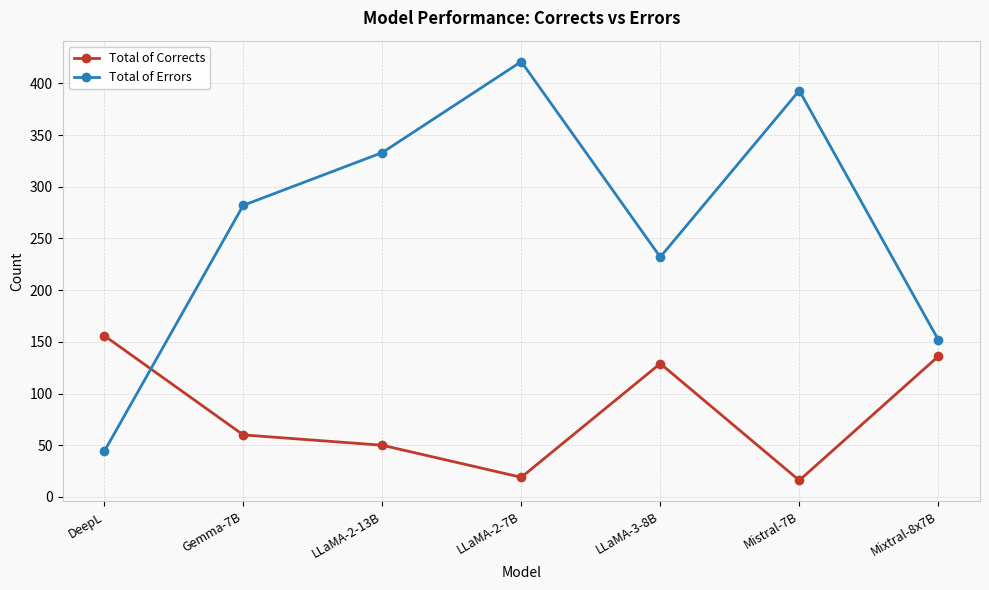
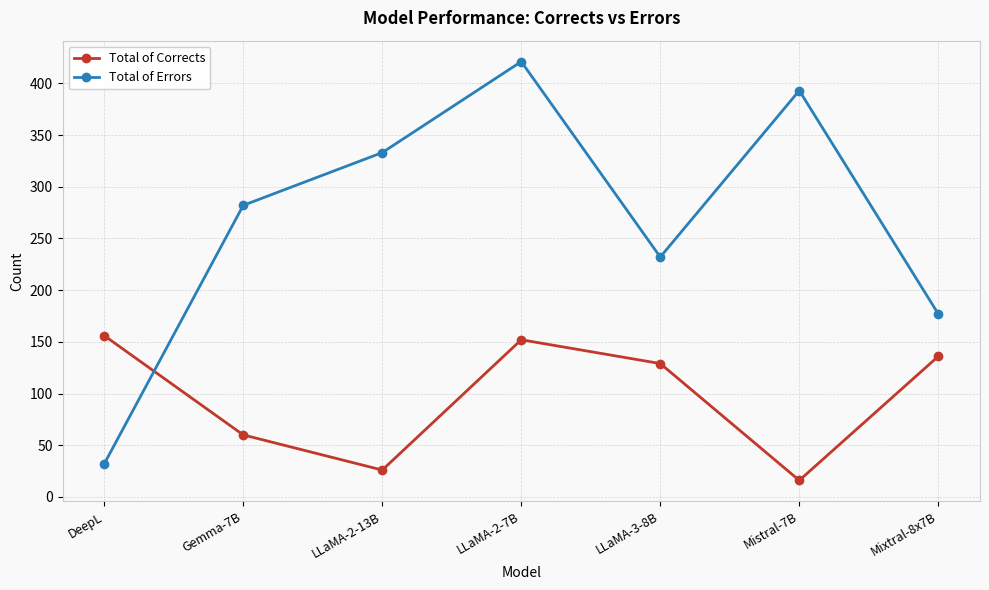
Total of Errors, DeepL: 44 -> 32
Total of Corrects, LLaMA-2-13B: 50 -> 26
Total of Corrects, LLaMA-2-7B: 19 -> 152
Total of Errors, Mixtral-8x7B: 152 -> 177
